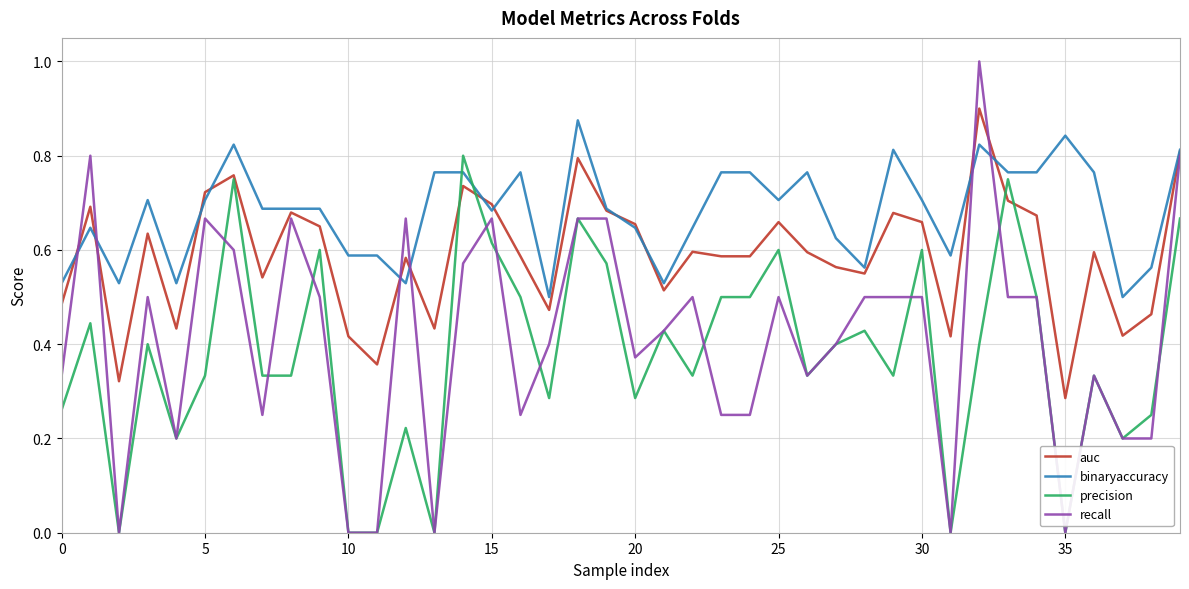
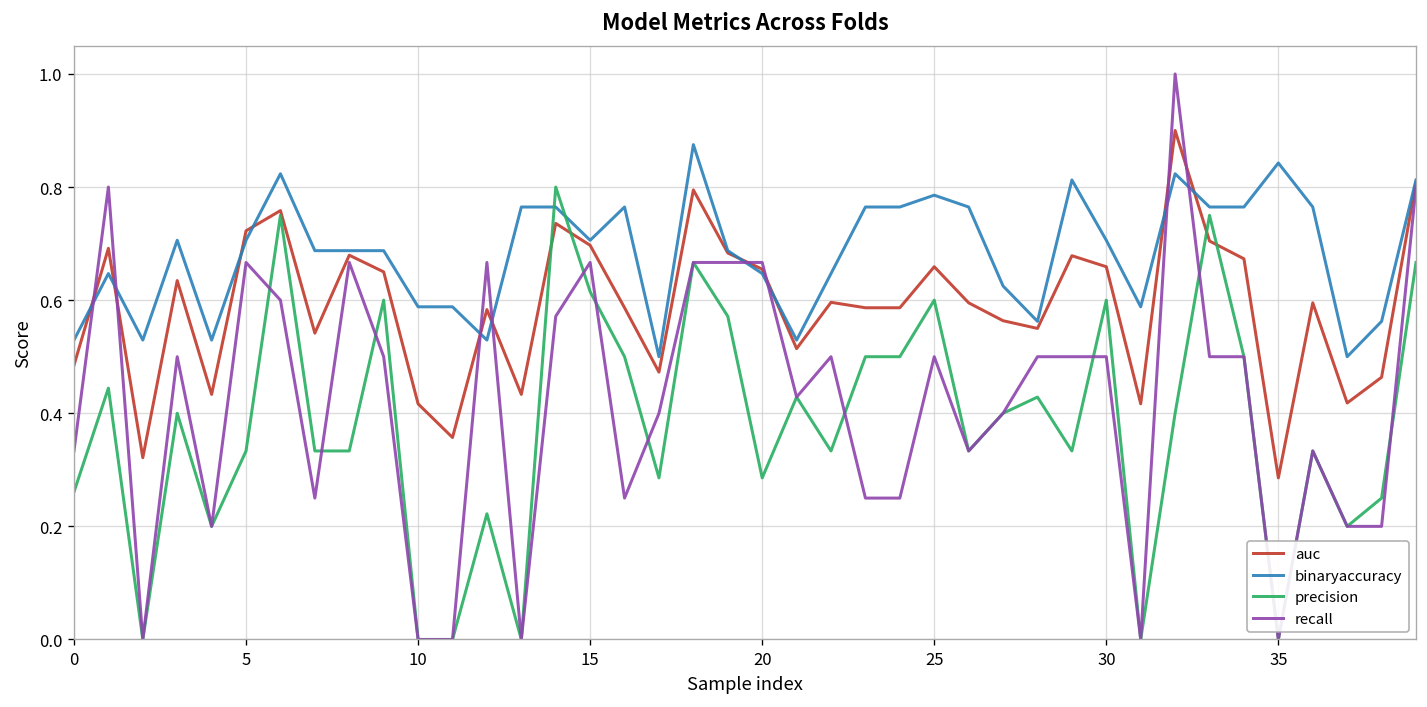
binaryaccuracy, 15: 0.68 -> 0.71
recall, 20: 0.37 -> 0.67
binaryaccuracy, 25: 0.71 -> 0.79
